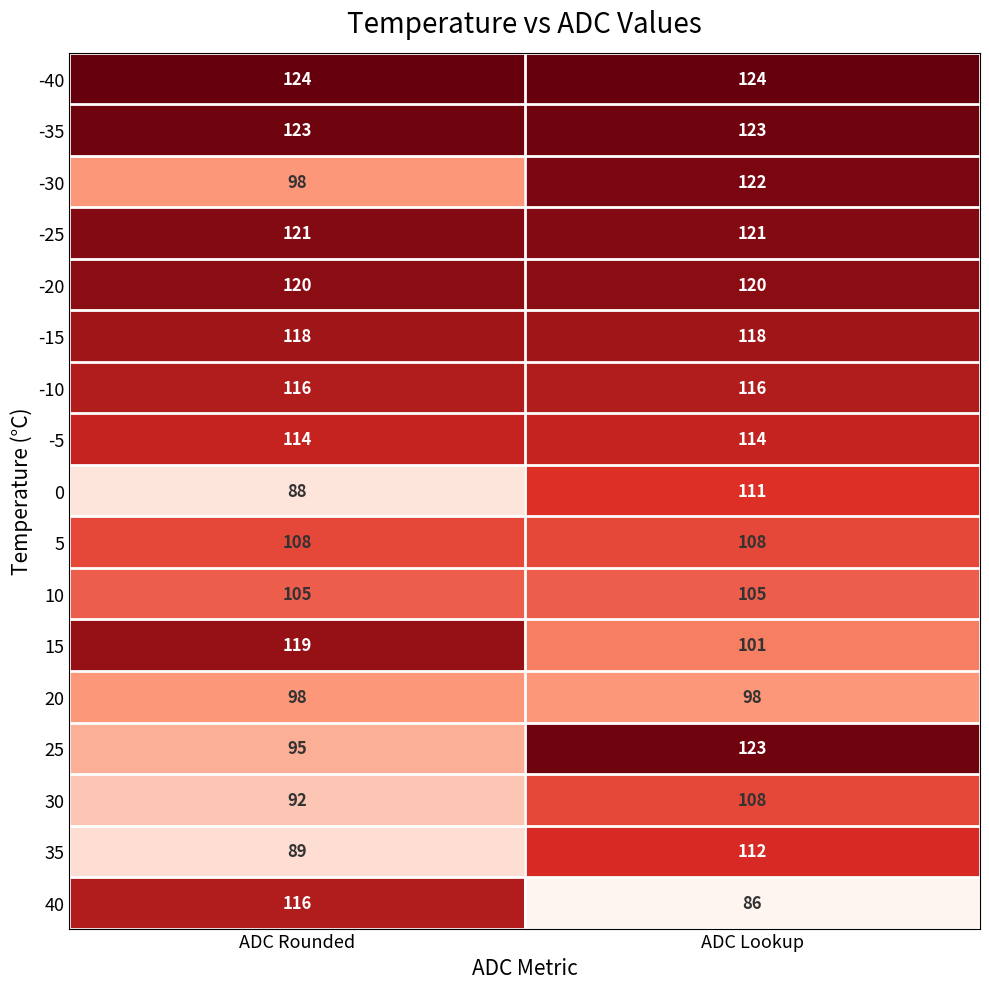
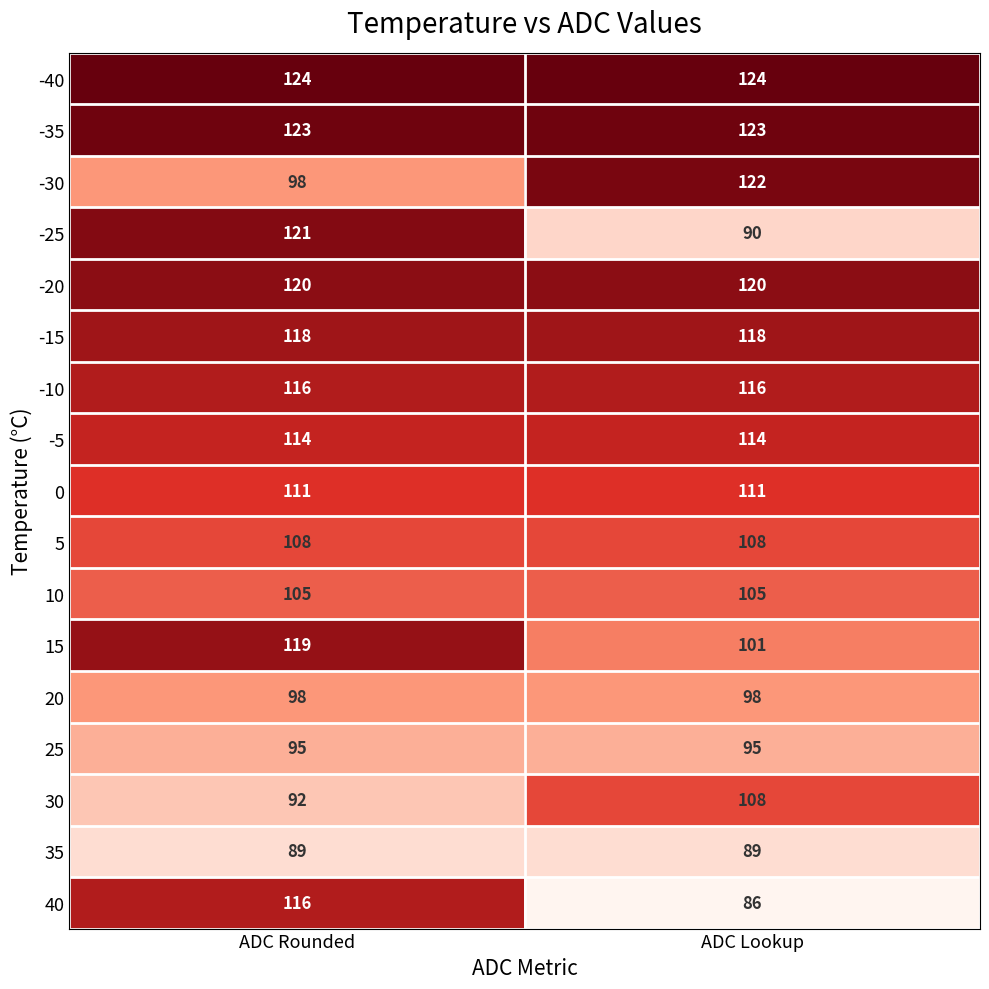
-25, ADC Lookup: 121 -> 90
0, ADC Rounded: 88 -> 111
25, ADC Lookup: 123 -> 95
35, ADC Lookup: 112 -> 89
